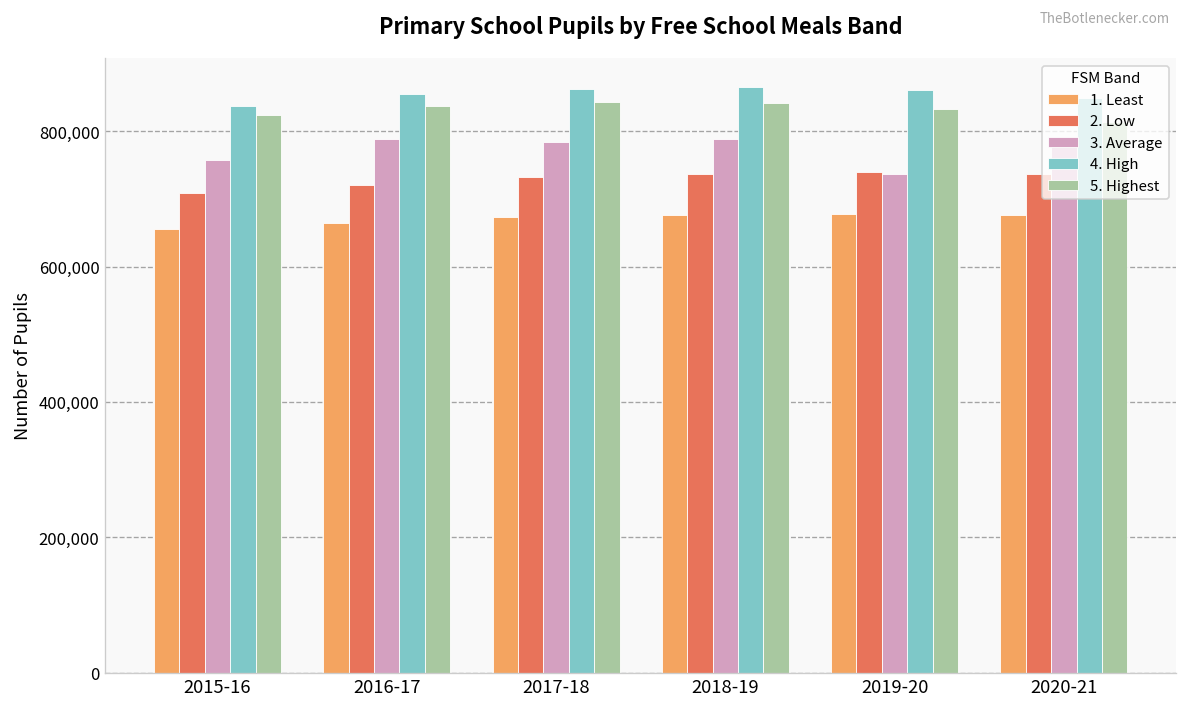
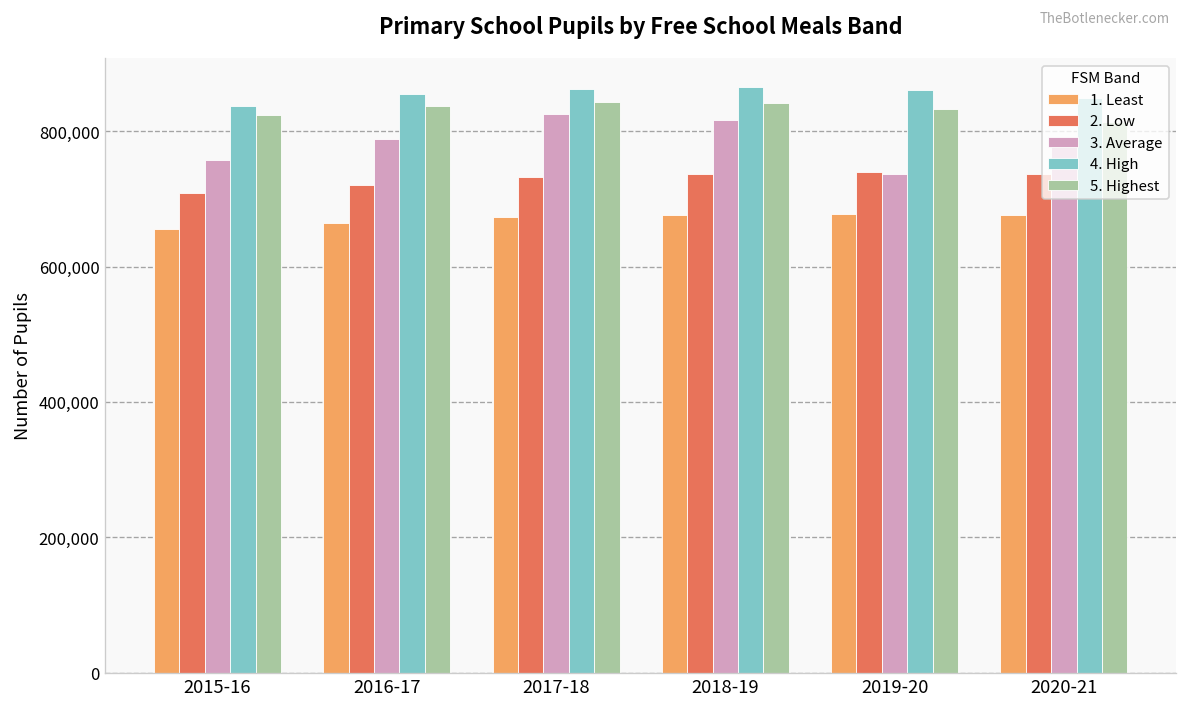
3. Average, 2017-18: 780,000 -> 830,000
3. Average, 2018-19: 790,000 -> 820,000
